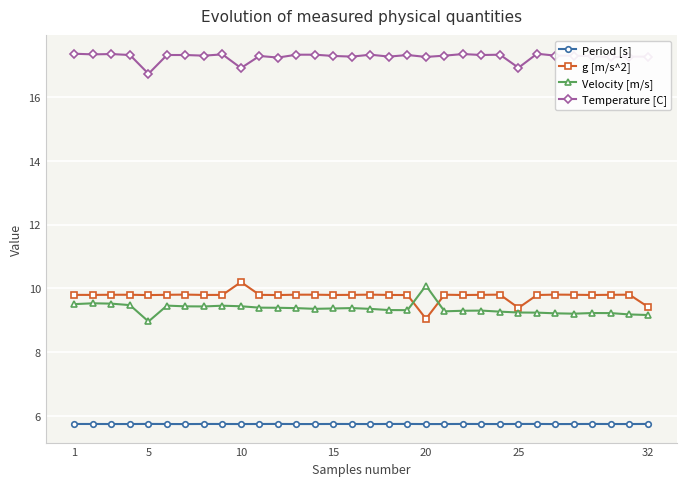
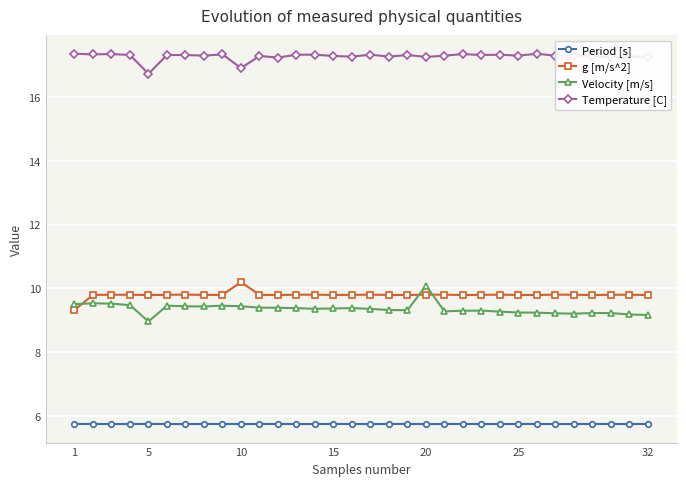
g [m/s^2], 1: 9.8 -> 9.3
g [m/s^2], 20: 9.0 -> 9.8
g [m/s^2], 25: 9.4 -> 9.8
Temperature [C], 25: 16.9 -> 17.3
g [m/s^2], 32: 9.4 -> 9.8
